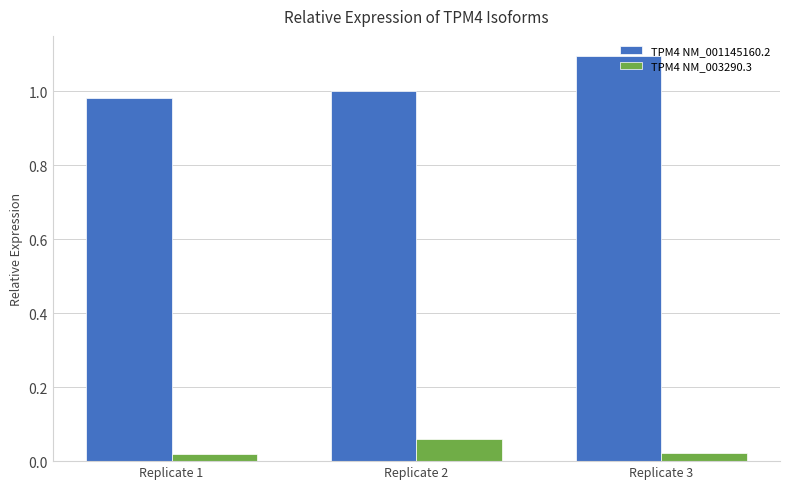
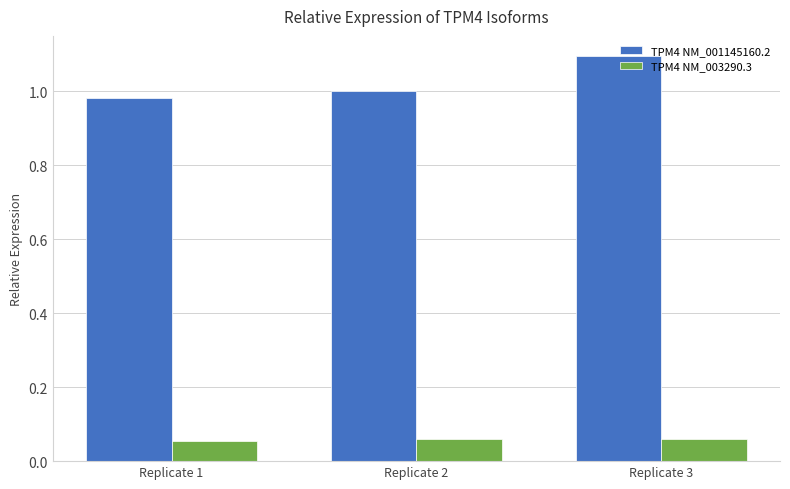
TPM4 NM_003290.3, Replicate 1: 0.02 -> 0.06
TPM4 NM_003290.3, Replicate 3: 0.02 -> 0.06
